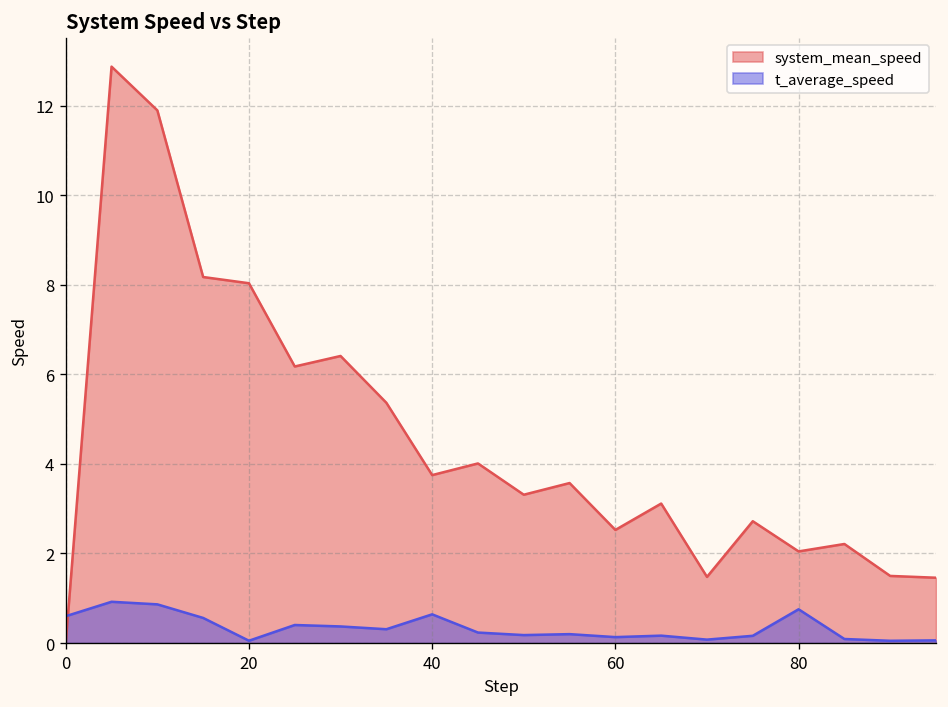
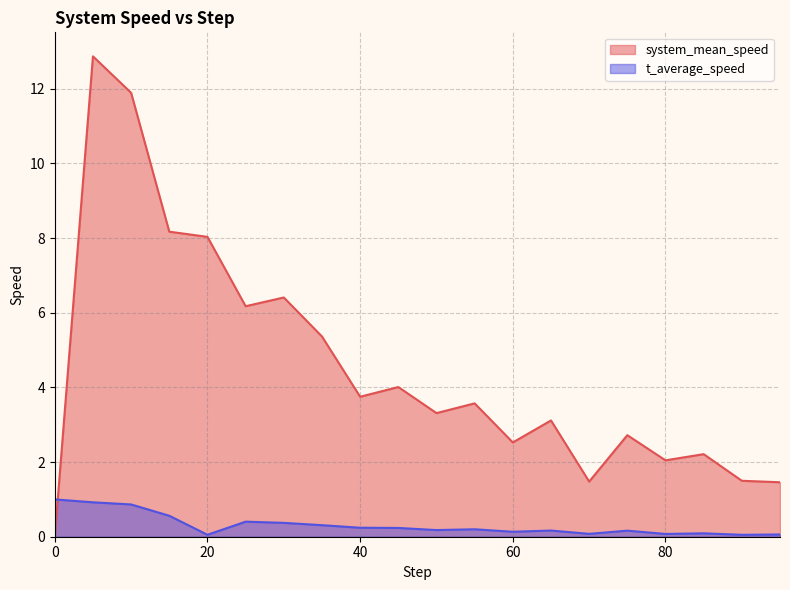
t_average_speed, 0: 0.6 -> 1.0
t_average_speed, 40: 0.6 -> 0.2
t_average_speed, 80: 0.8 -> 0.1
